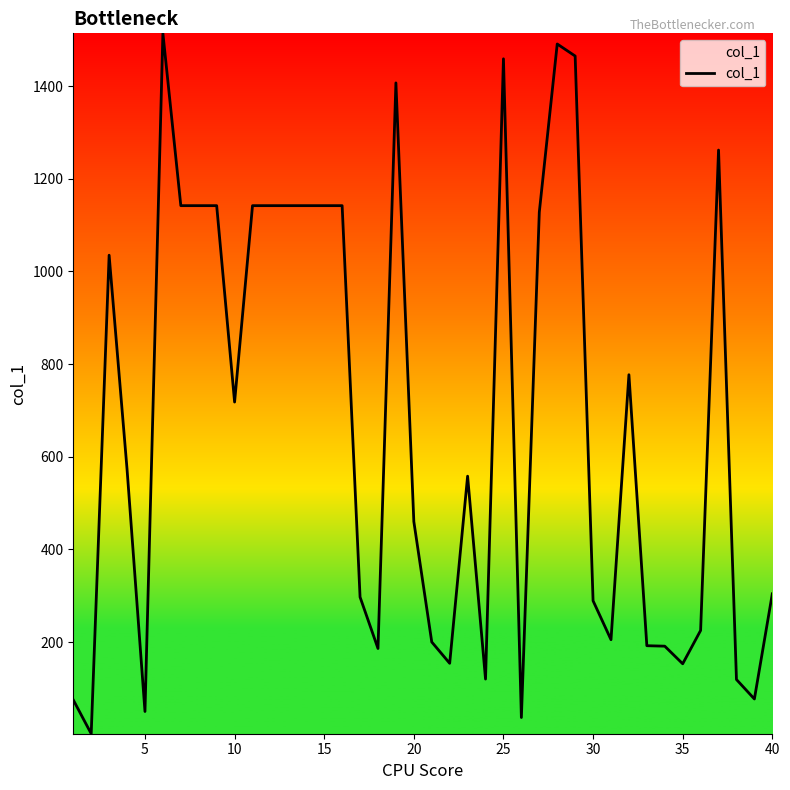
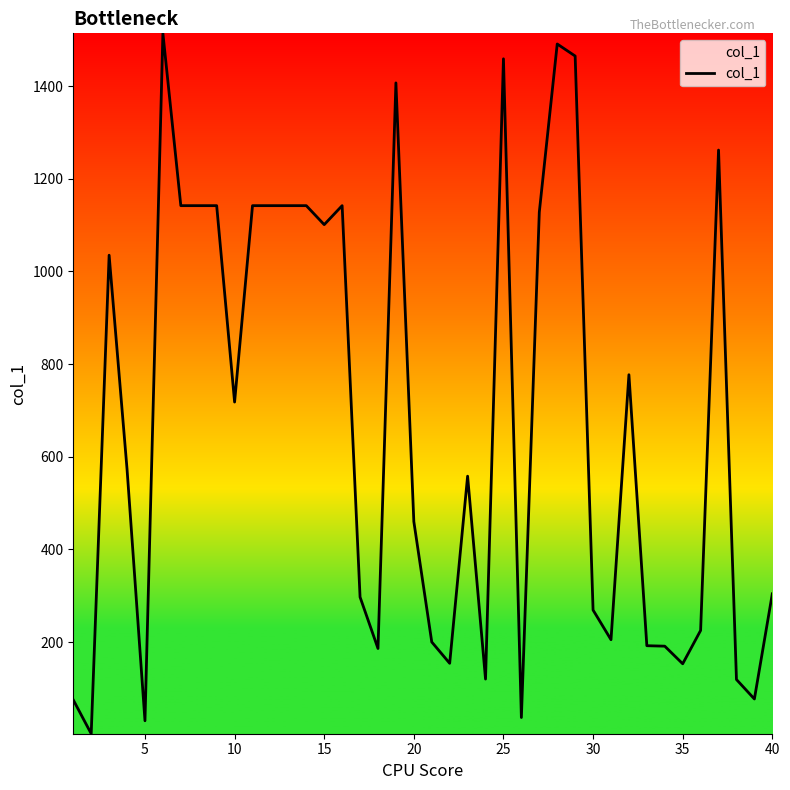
5: 50 -> 30
15: 1140 -> 1100
30: 290 -> 270
